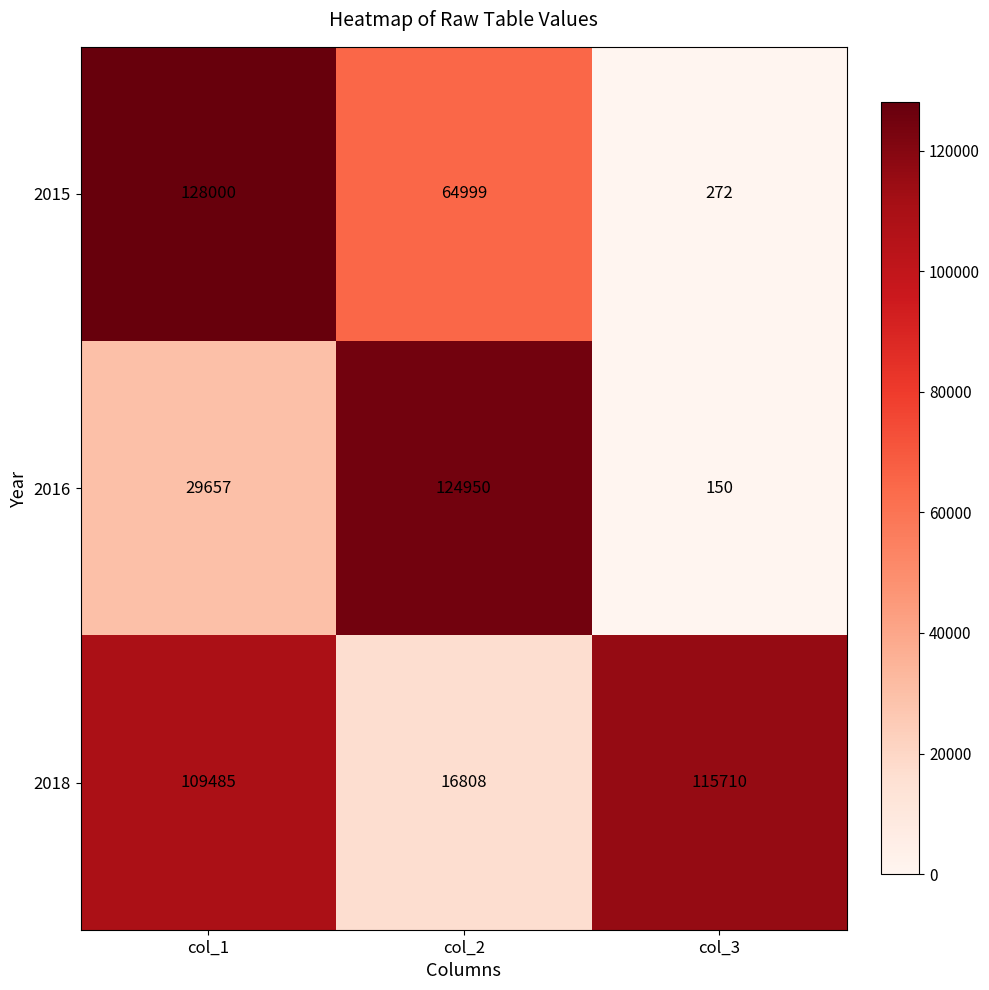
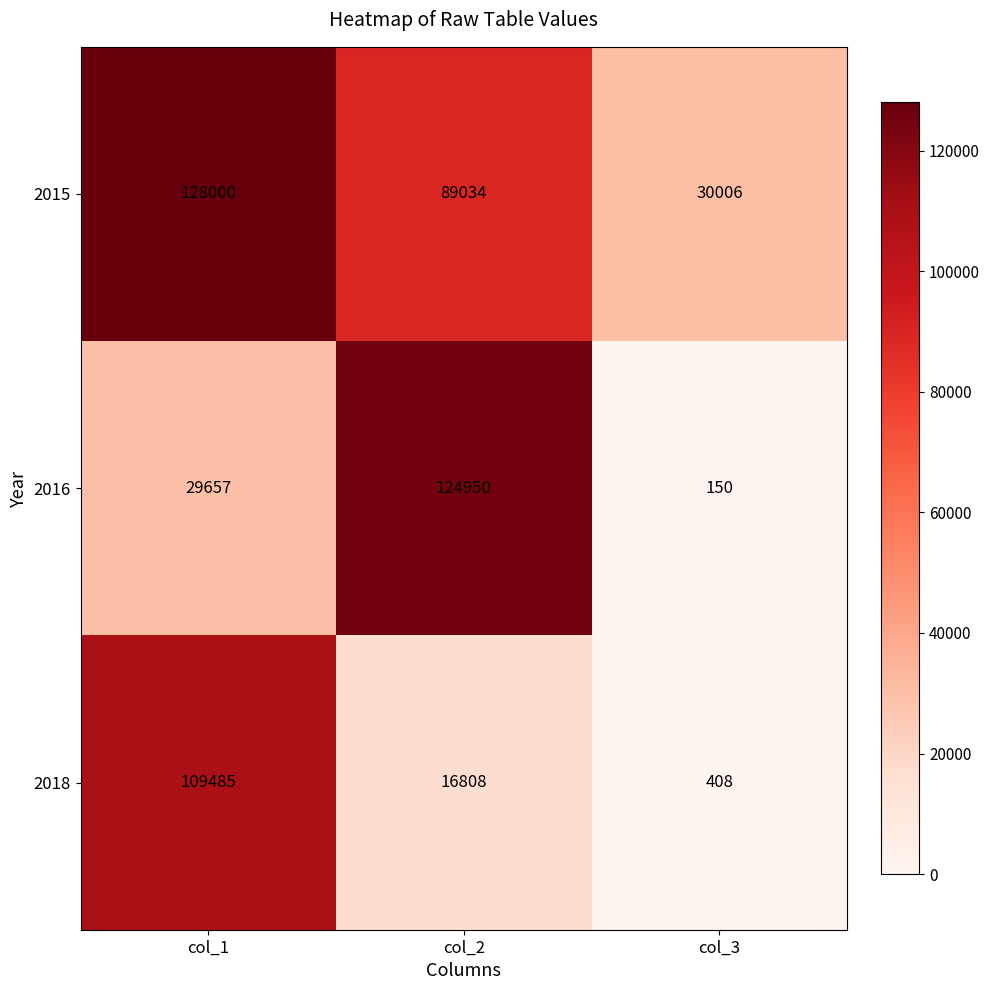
2015, col_2: 64999 -> 89034
2015, col_3: 272 -> 30006
2018, col_3: 115710 -> 408
